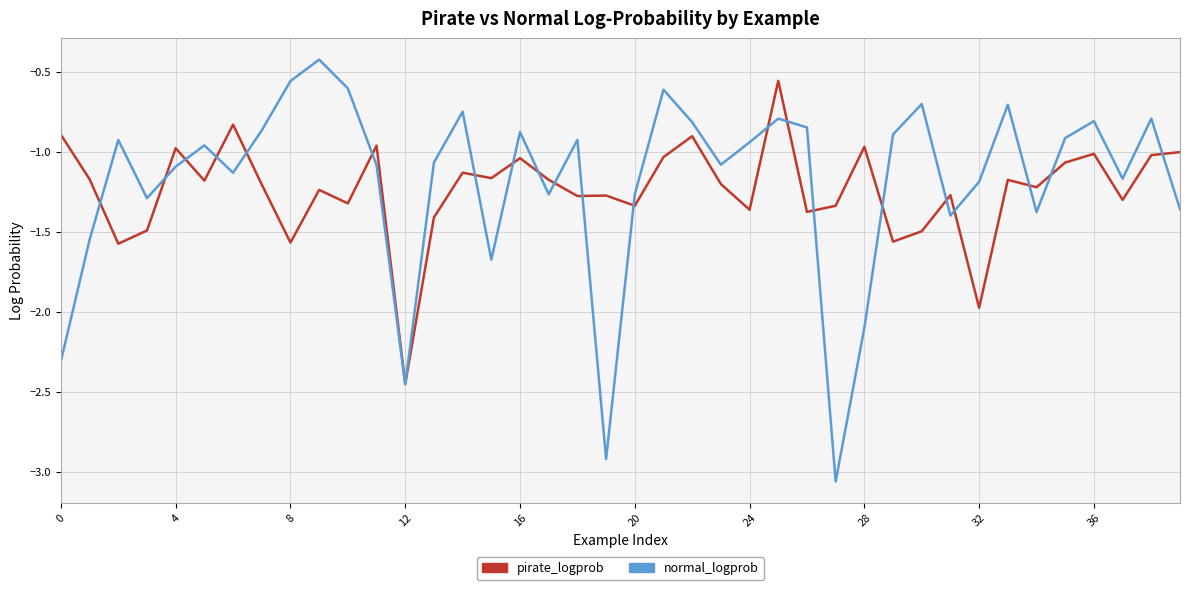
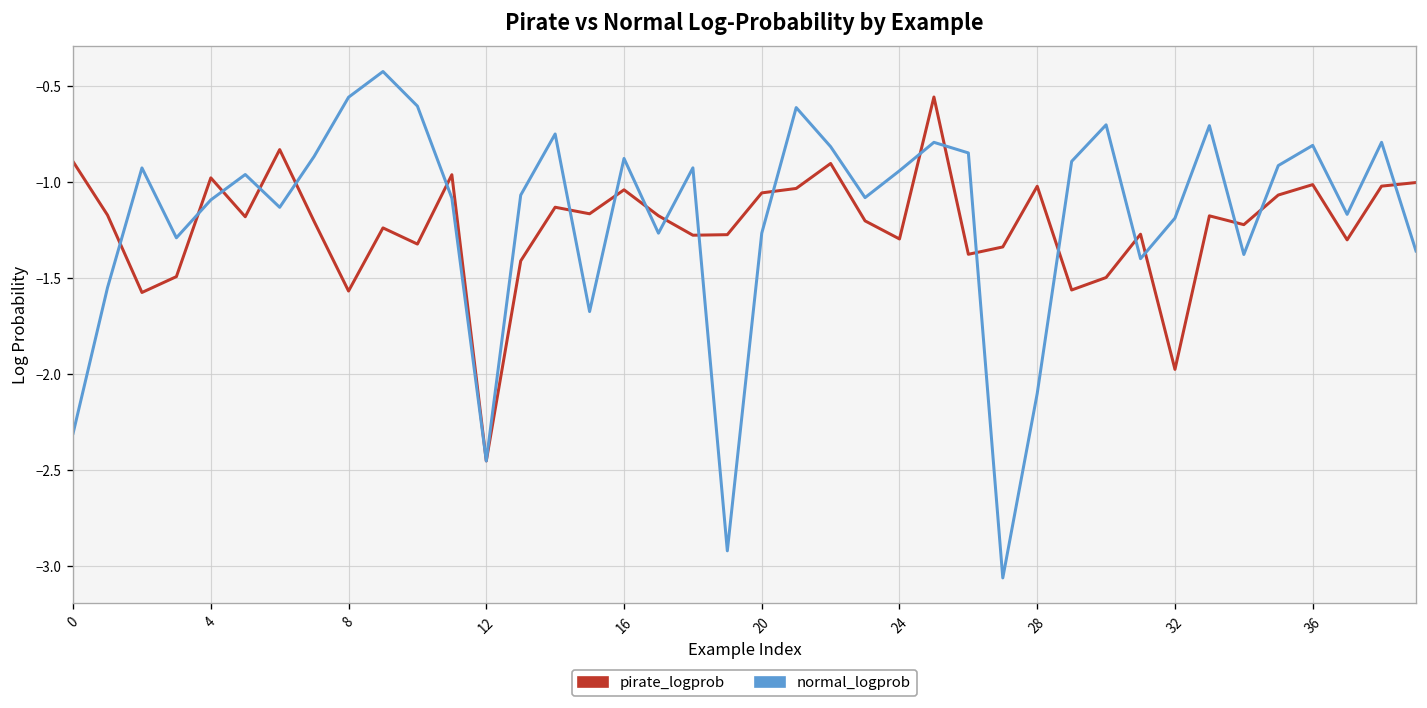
pirate_logprob, 20: -1.34 -> -1.06
pirate_logprob, 24: -1.36 -> -1.30
pirate_logprob, 28: -0.97 -> -1.02
